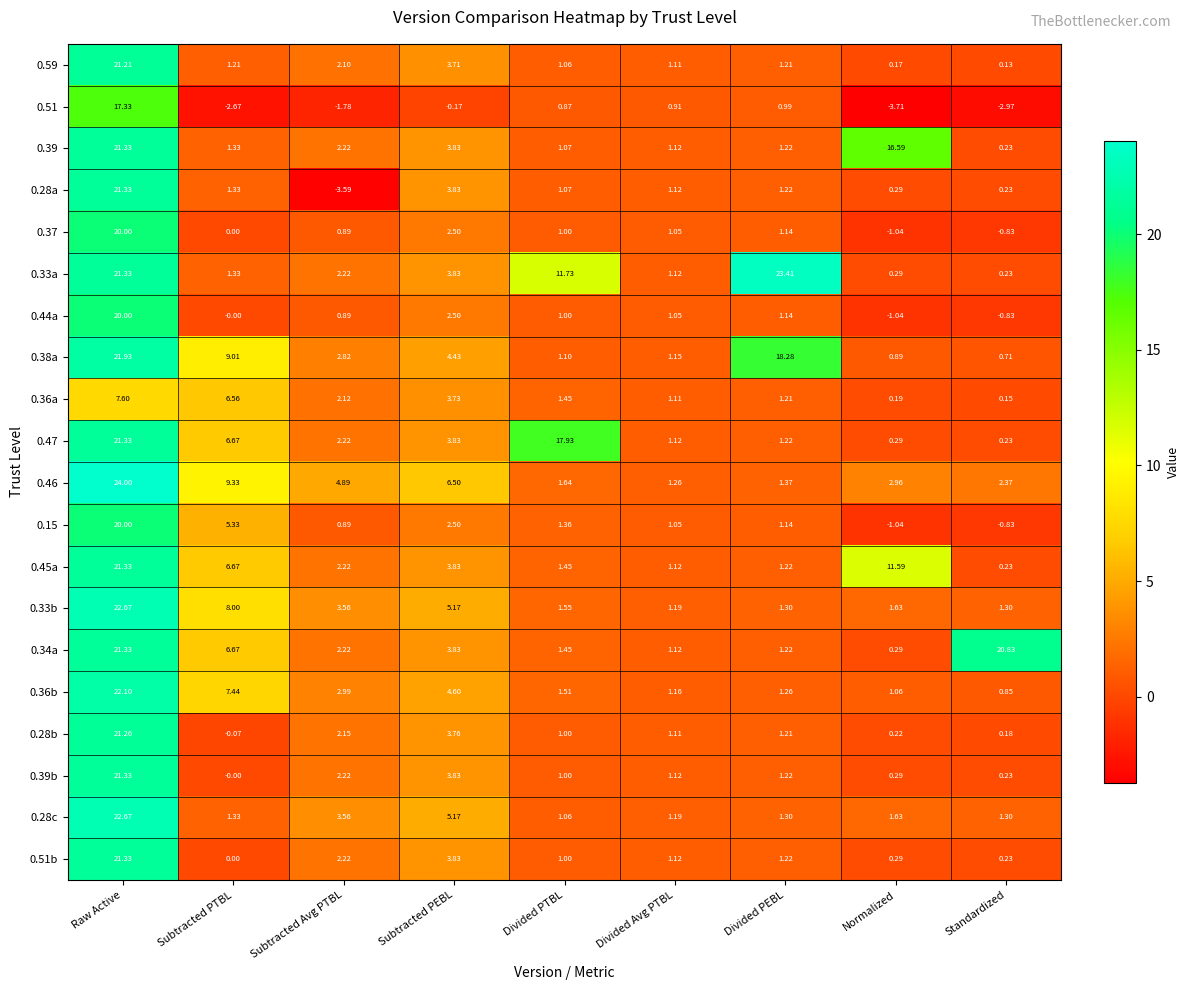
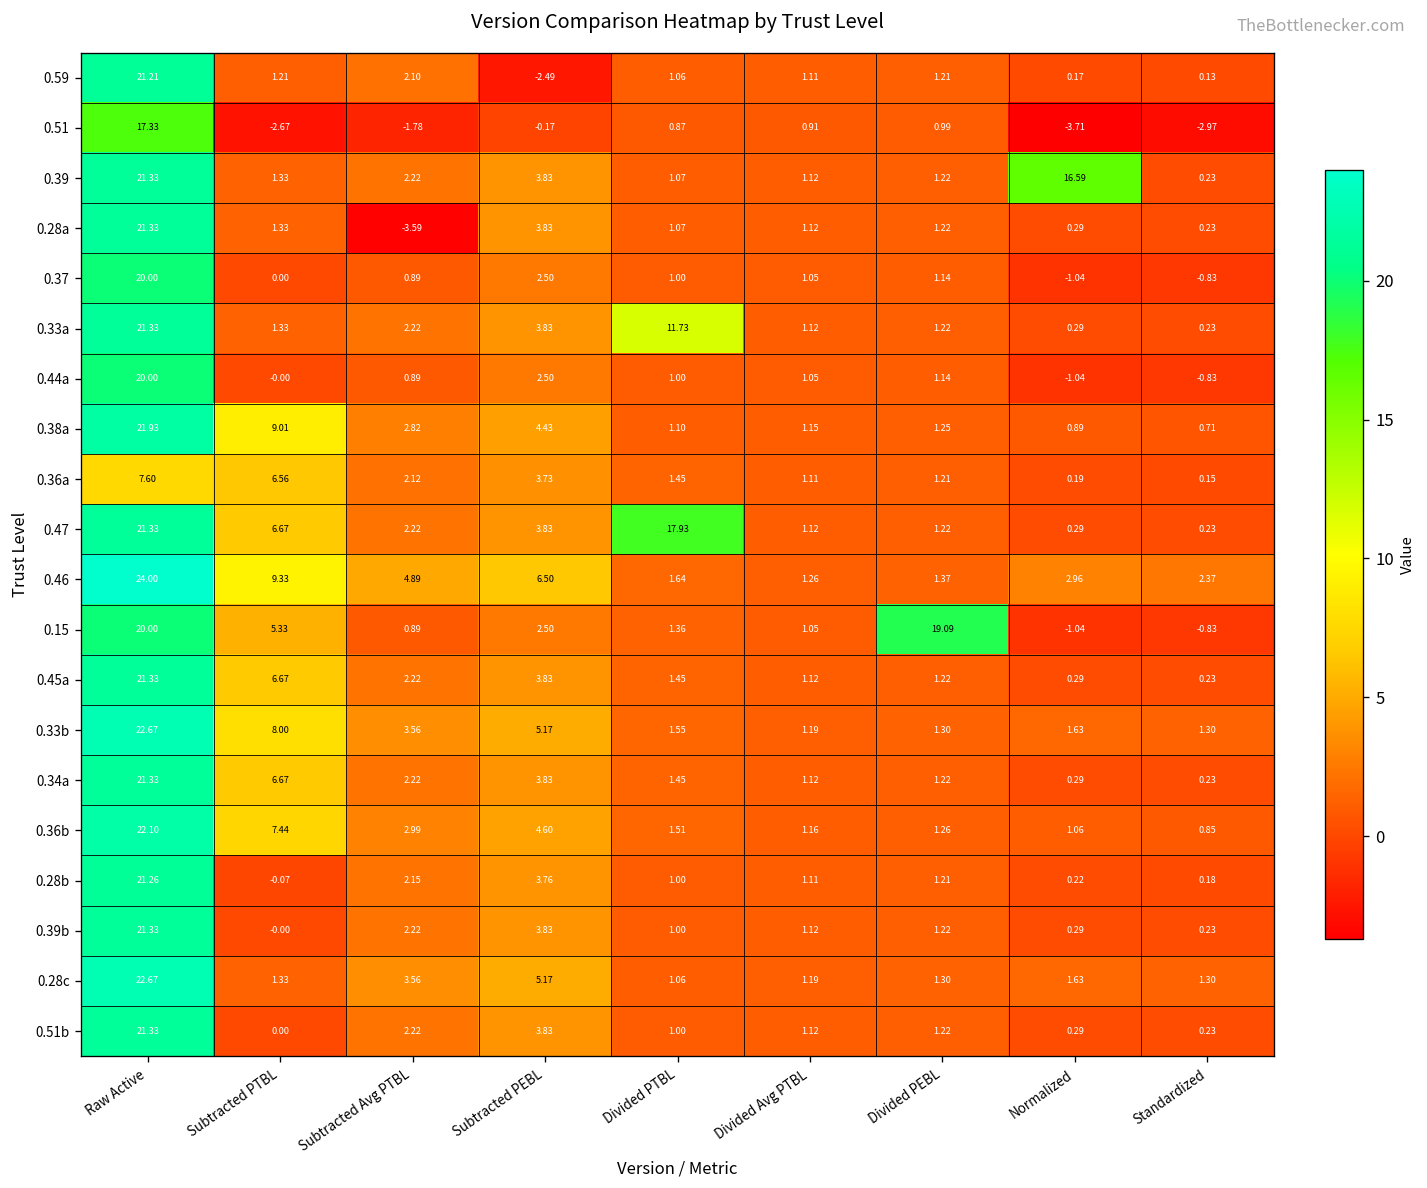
0.59, Subtracted PEBL: 3.71 -> -2.49
0.33a, Divided PEBL: 23.41 -> 1.22
0.38a, Divided PEBL: 18.28 -> 1.25
0.15, Divided PEBL: 1.14 -> 19.09
0.45a, Normalized: 11.59 -> 0.29
0.34a, Standardized: 20.83 -> 0.23
